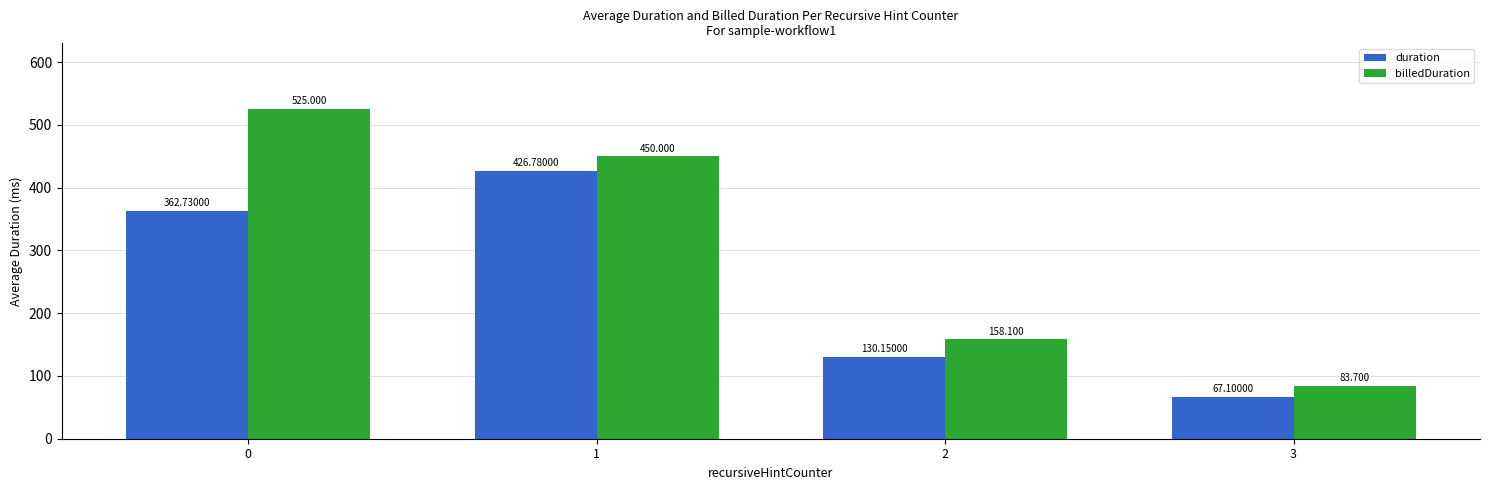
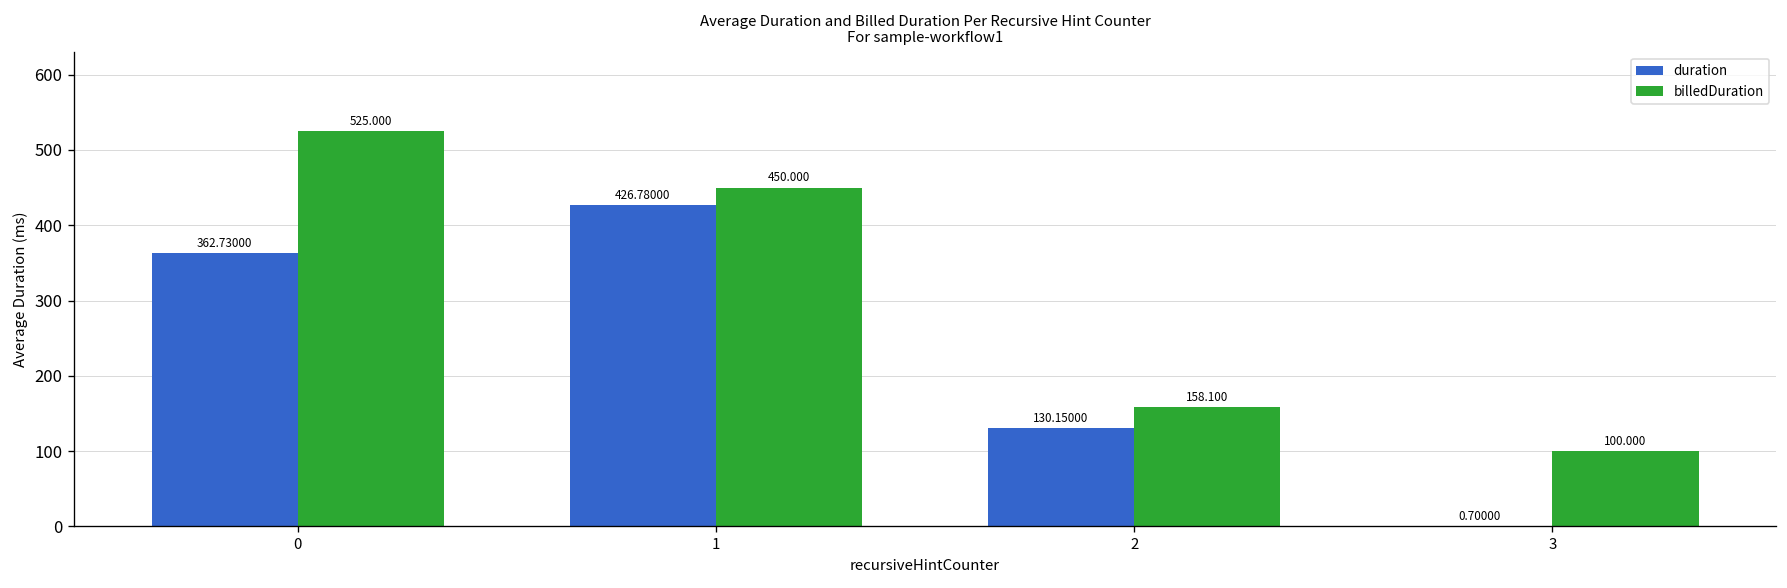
duration, 3: 67.10000 -> 0.70000
billedDuration, 3: 83.700 -> 100.000
